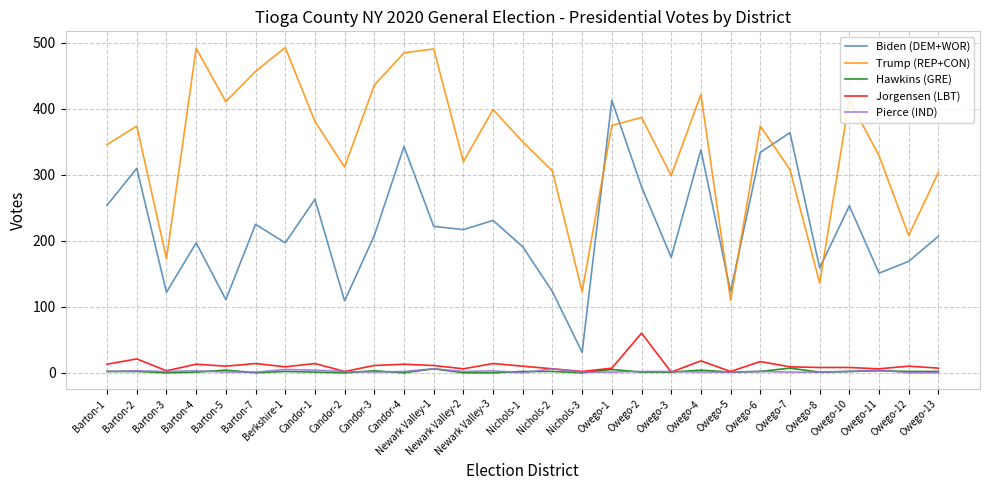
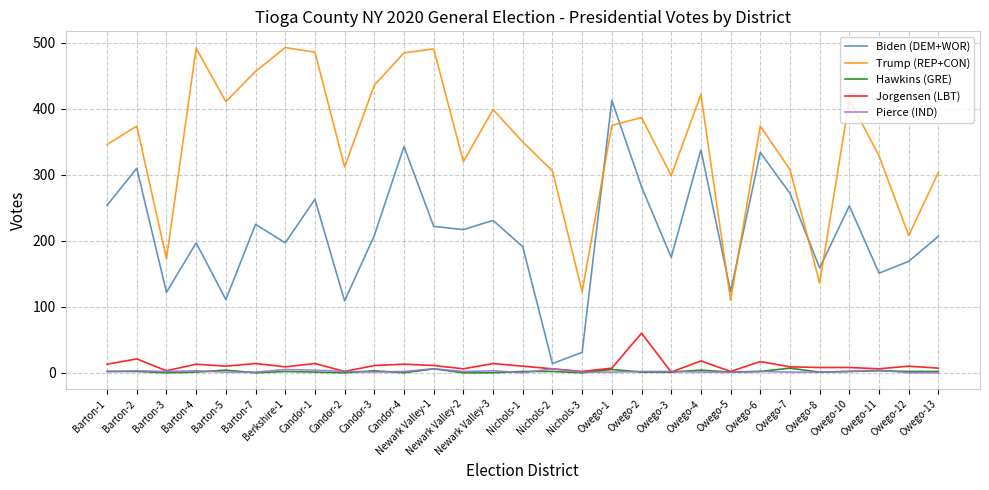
Trump (REP+CON), Candor-1: 380 -> 490
Biden (DEM+WOR), Nichols-2: 120 -> 10
Biden (DEM+WOR), Owego-7: 360 -> 270
